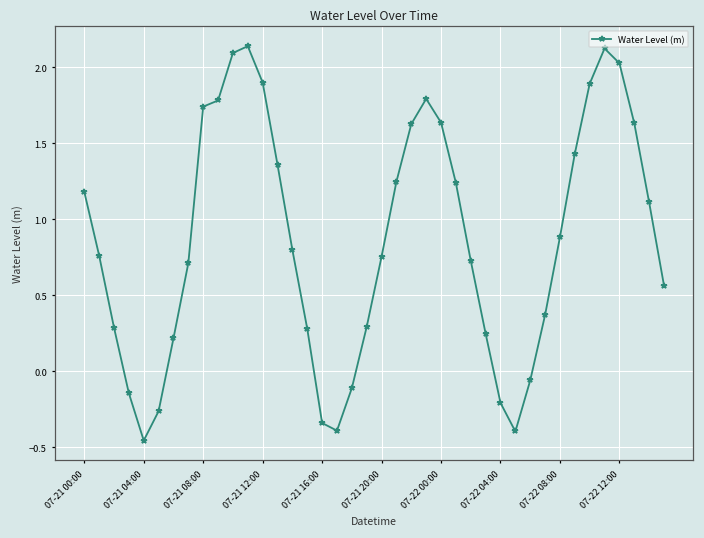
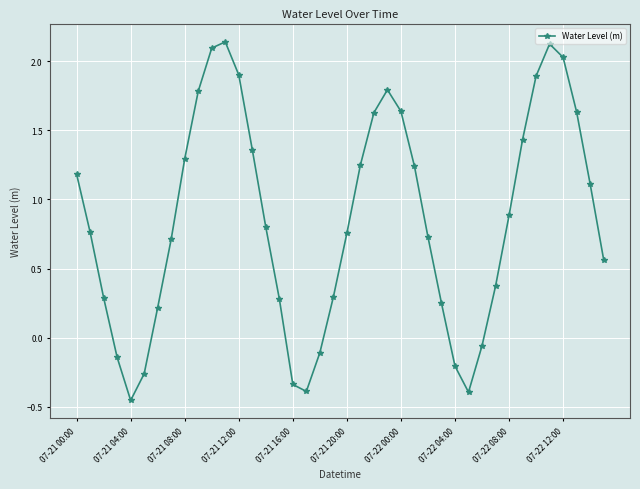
07-21 08:00: 1.74 -> 1.29
